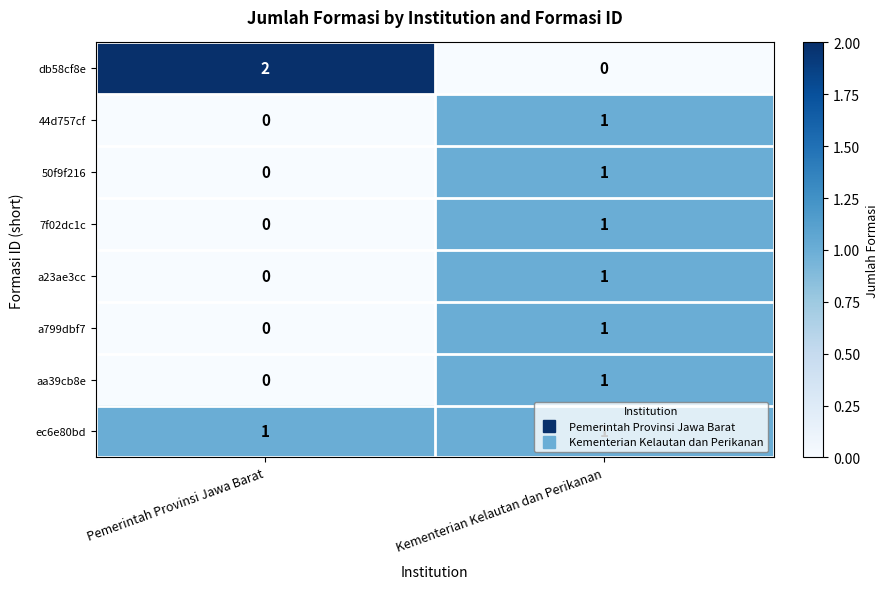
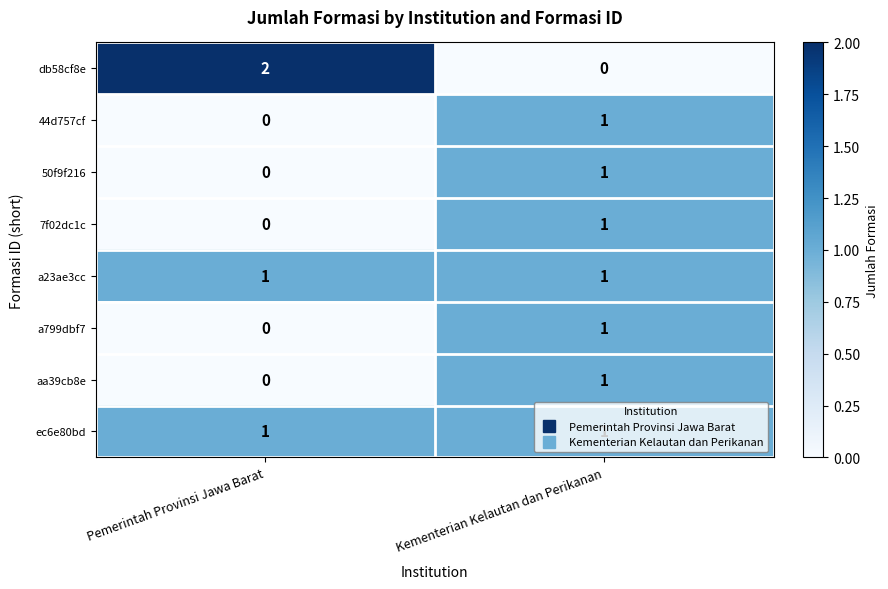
a23ae3cc, Pemerintah Provinsi Jawa Barat: 0 -> 1
